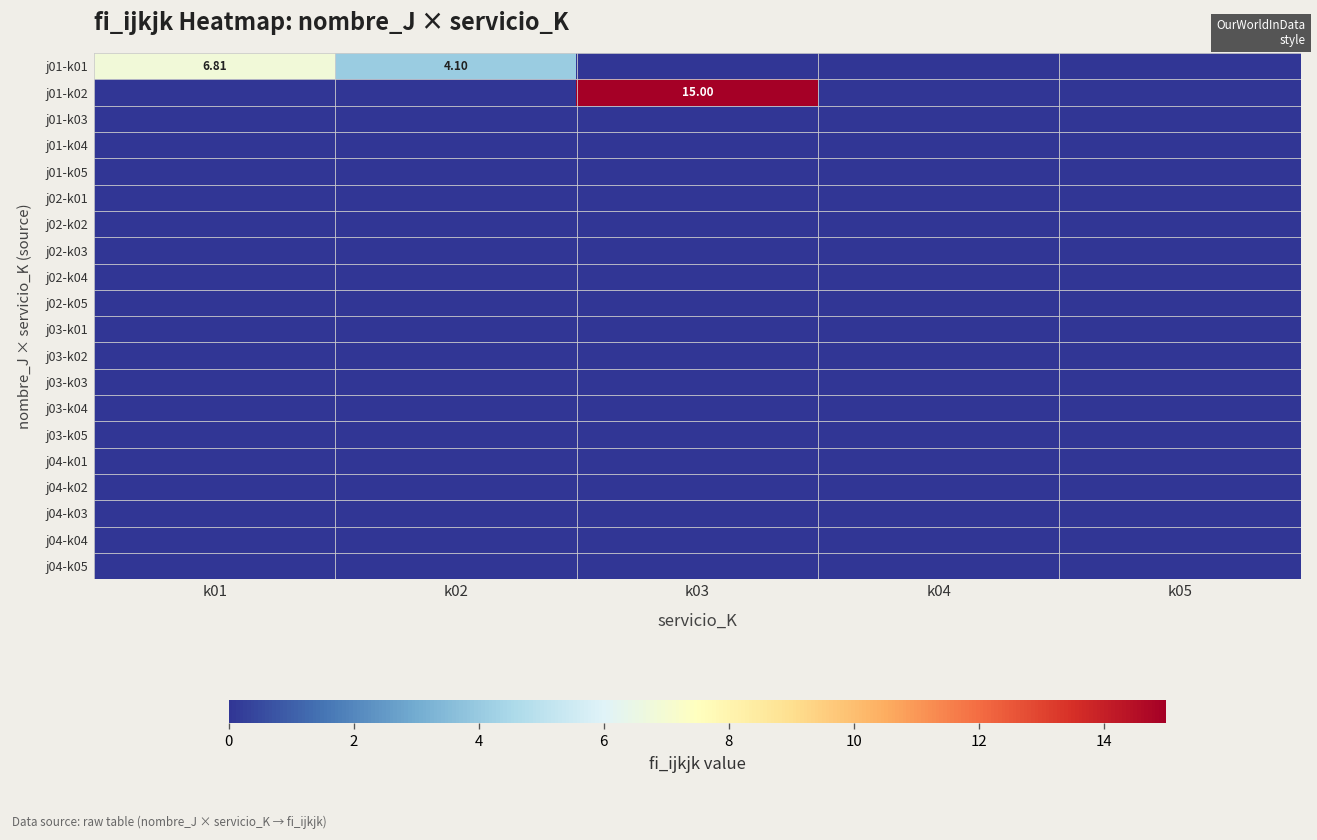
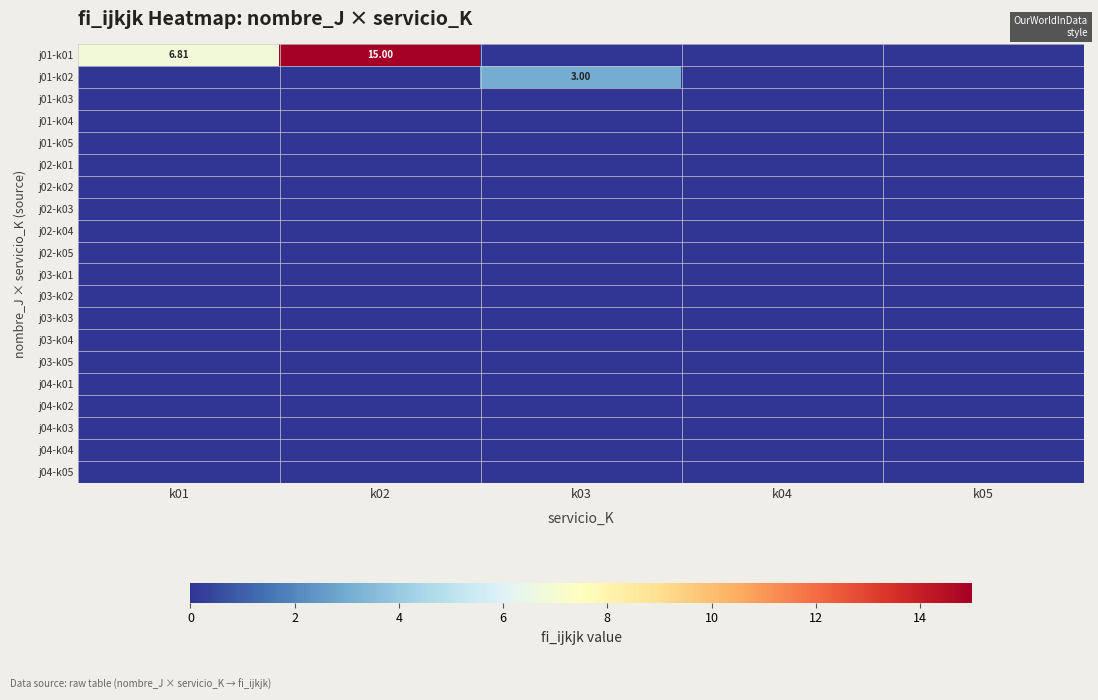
j01-k01, k02: 4.10 -> 15.00
j01-k02, k03: 15.00 -> 3.00
